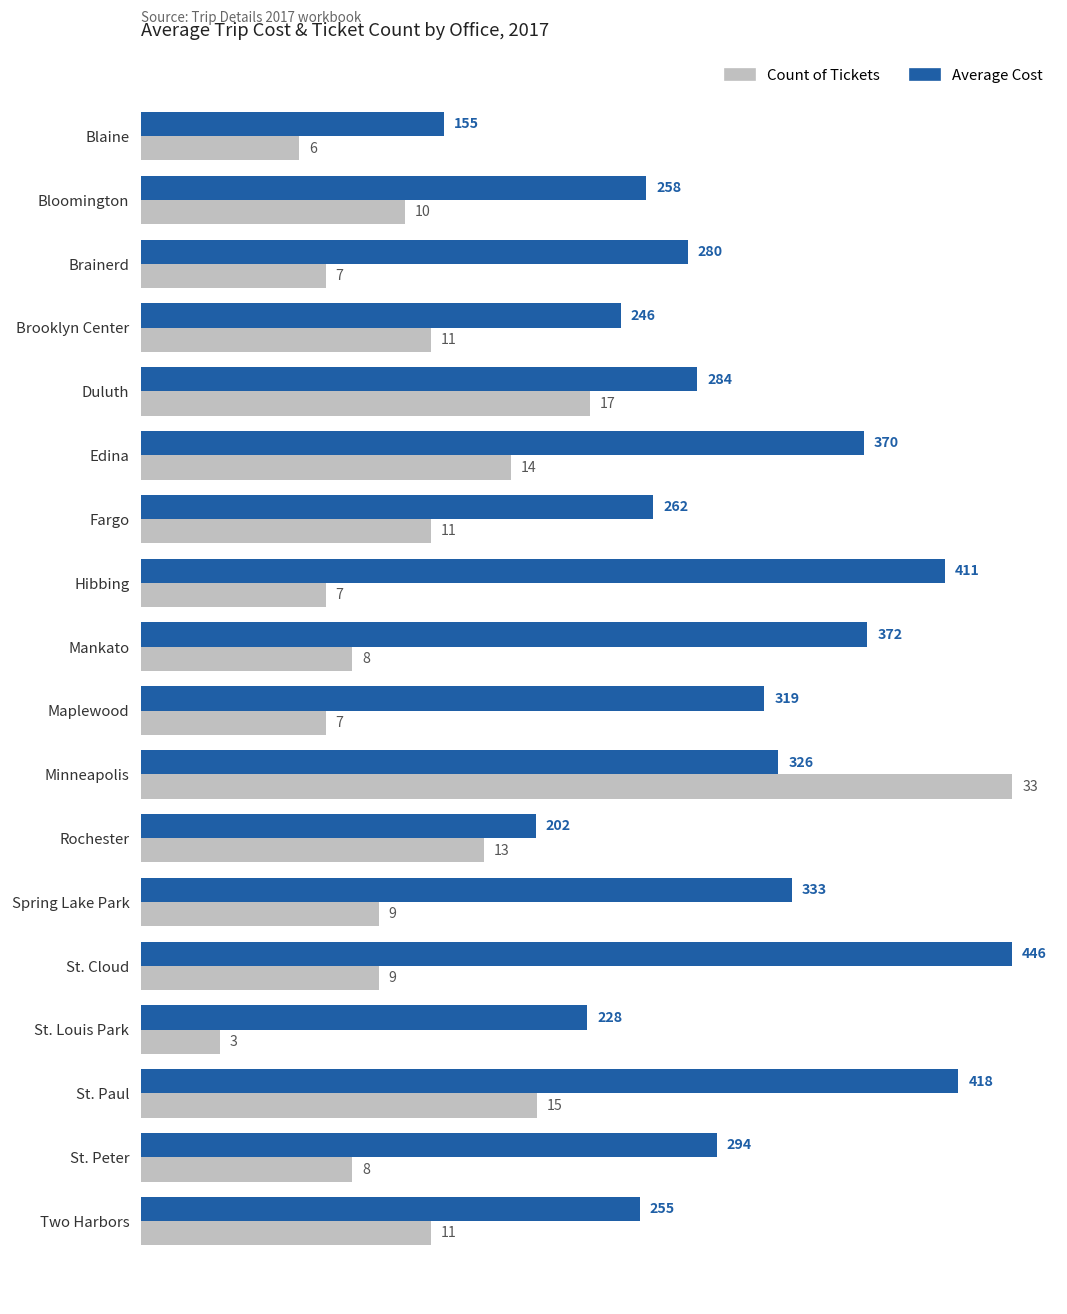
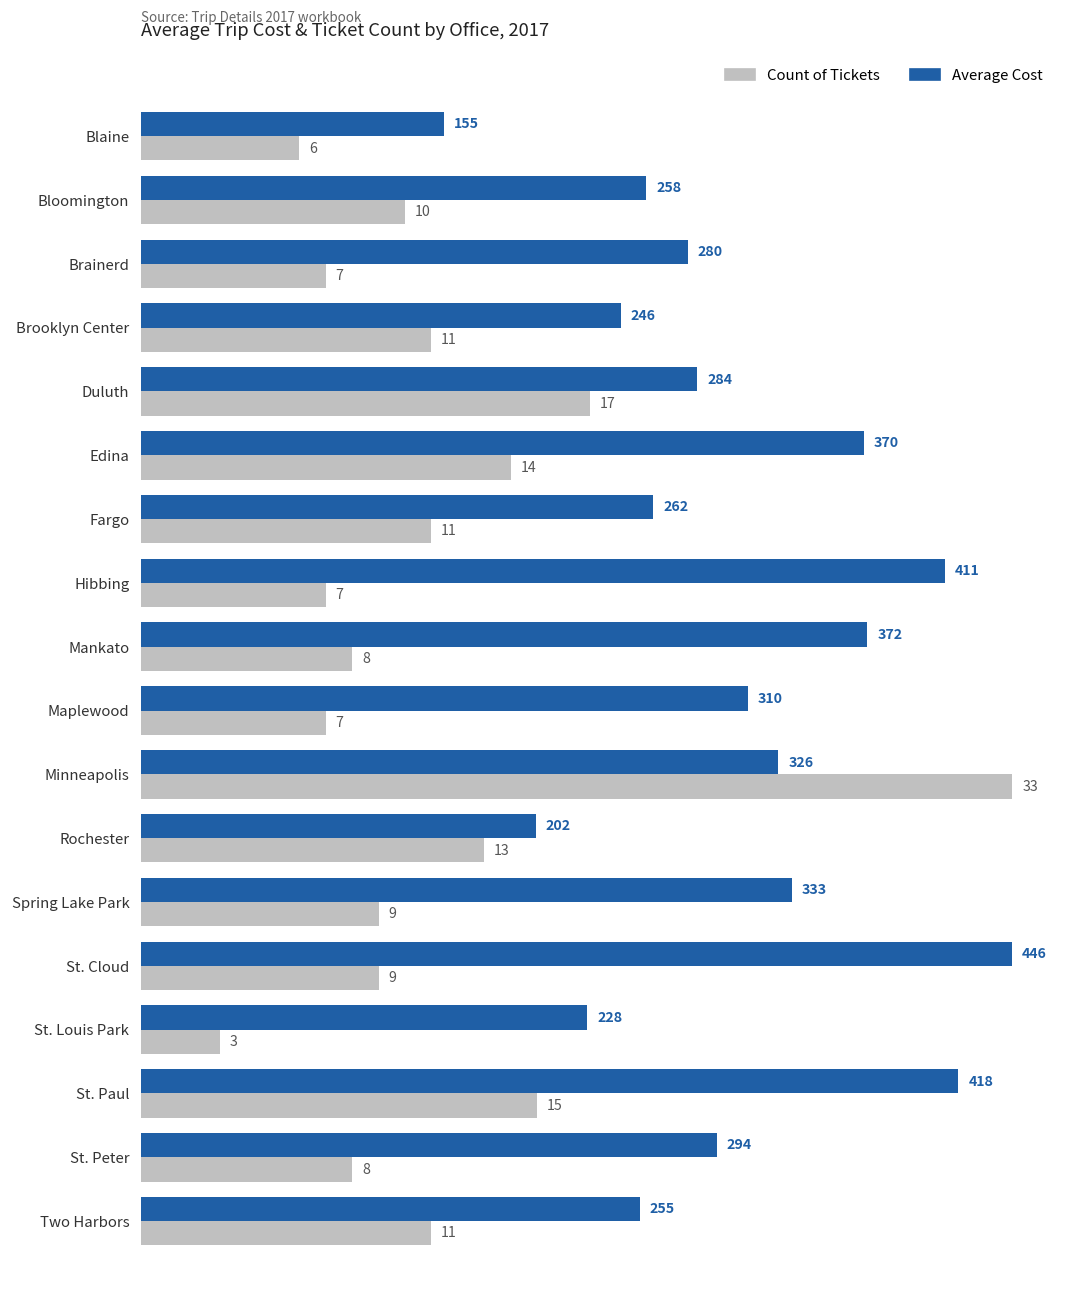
Average Cost, Maplewood: 319 -> 310
